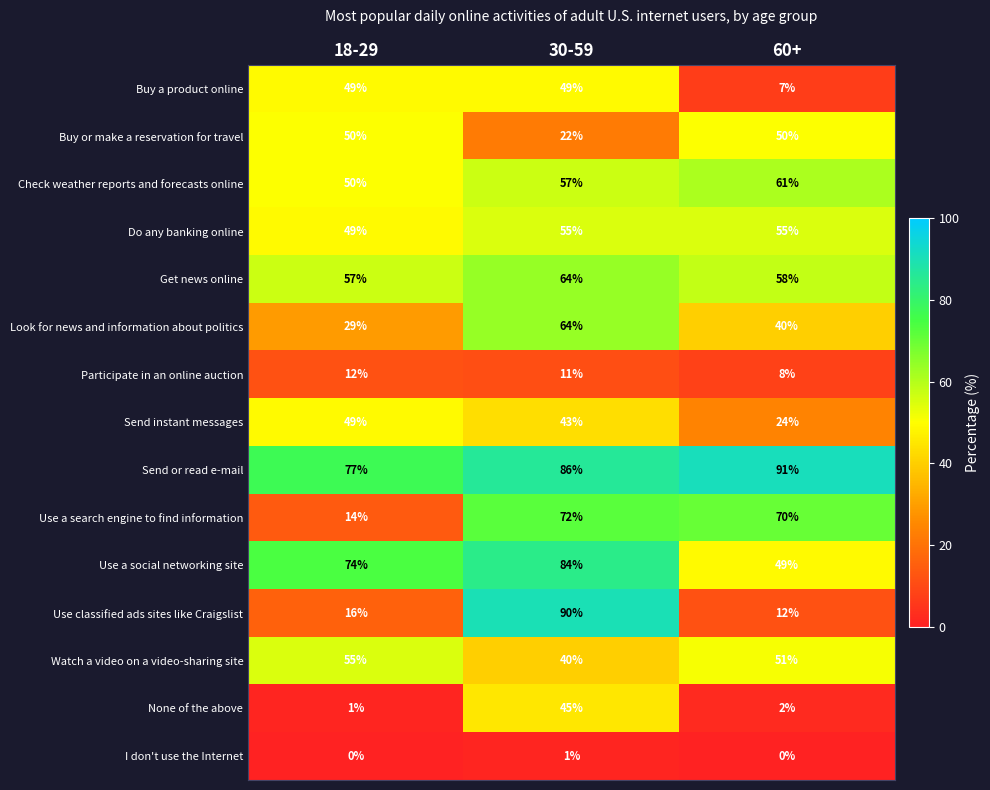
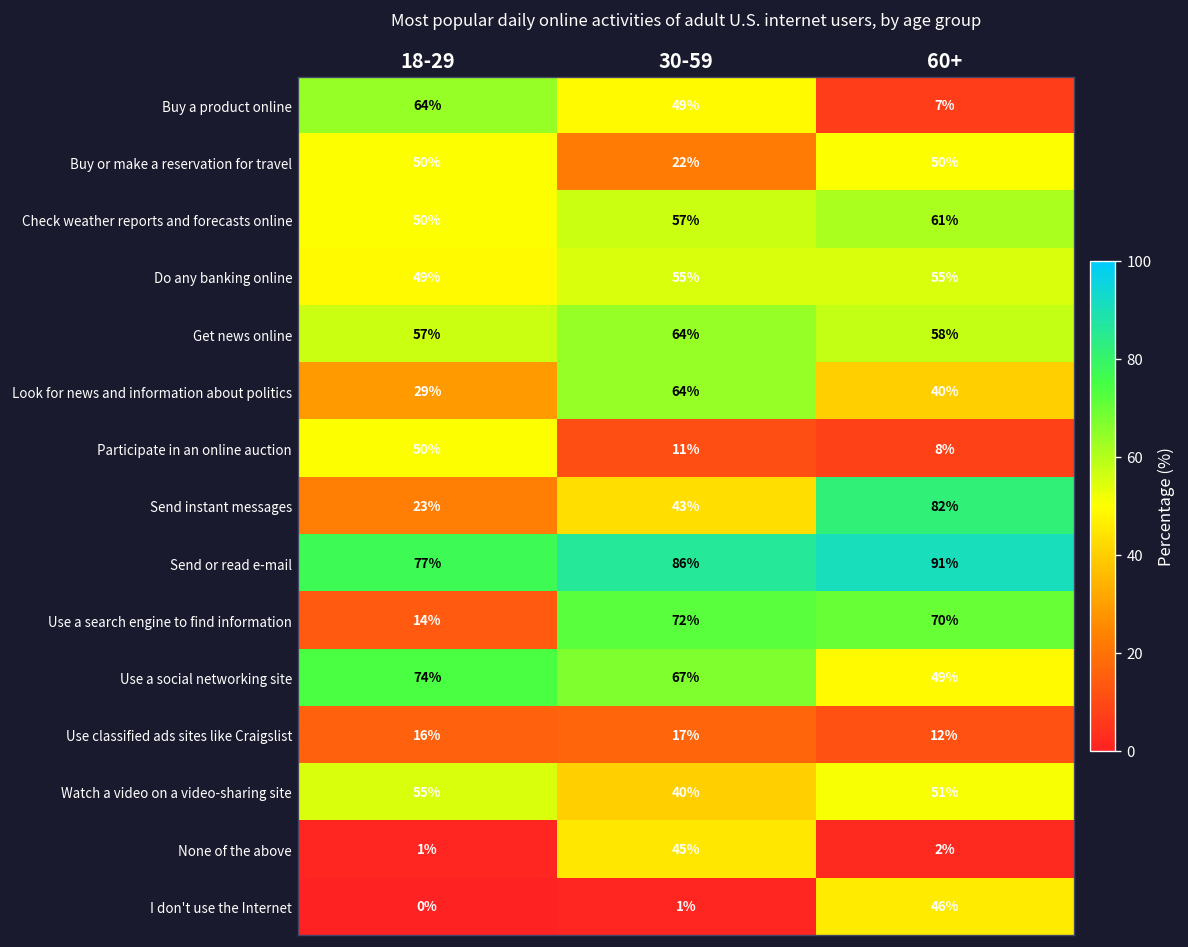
Buy a product online, 18-29: 49% -> 64%
Participate in an online auction, 18-29: 12% -> 50%
Send instant messages, 18-29: 49% -> 23%
Send instant messages, 60+: 24% -> 82%
Use a social networking site, 30-59: 84% -> 67%
Use classified ads sites like Craigslist, 30-59: 90% -> 17%
I don't use the Internet, 60+: 0% -> 46%
